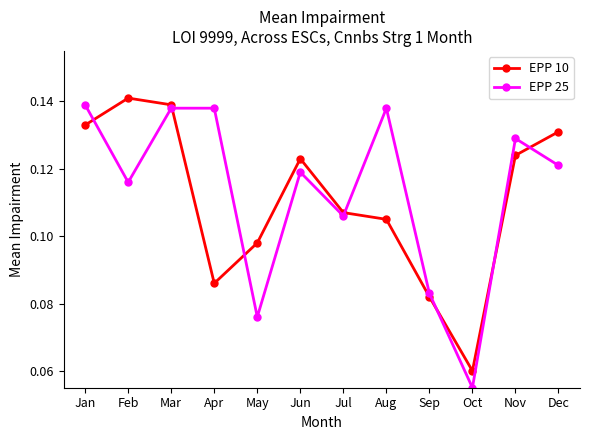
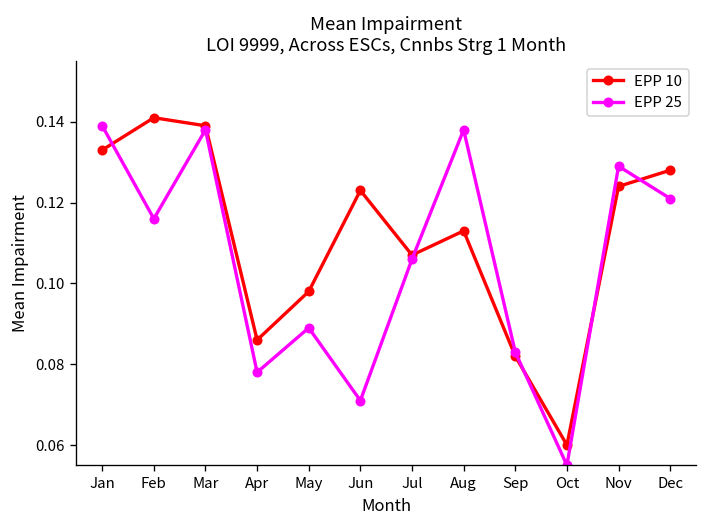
EPP 25, Apr: 0.138 -> 0.078
EPP 25, May: 0.076 -> 0.089
EPP 25, Jun: 0.119 -> 0.071
EPP 10, Aug: 0.105 -> 0.113
EPP 10, Dec: 0.131 -> 0.128
